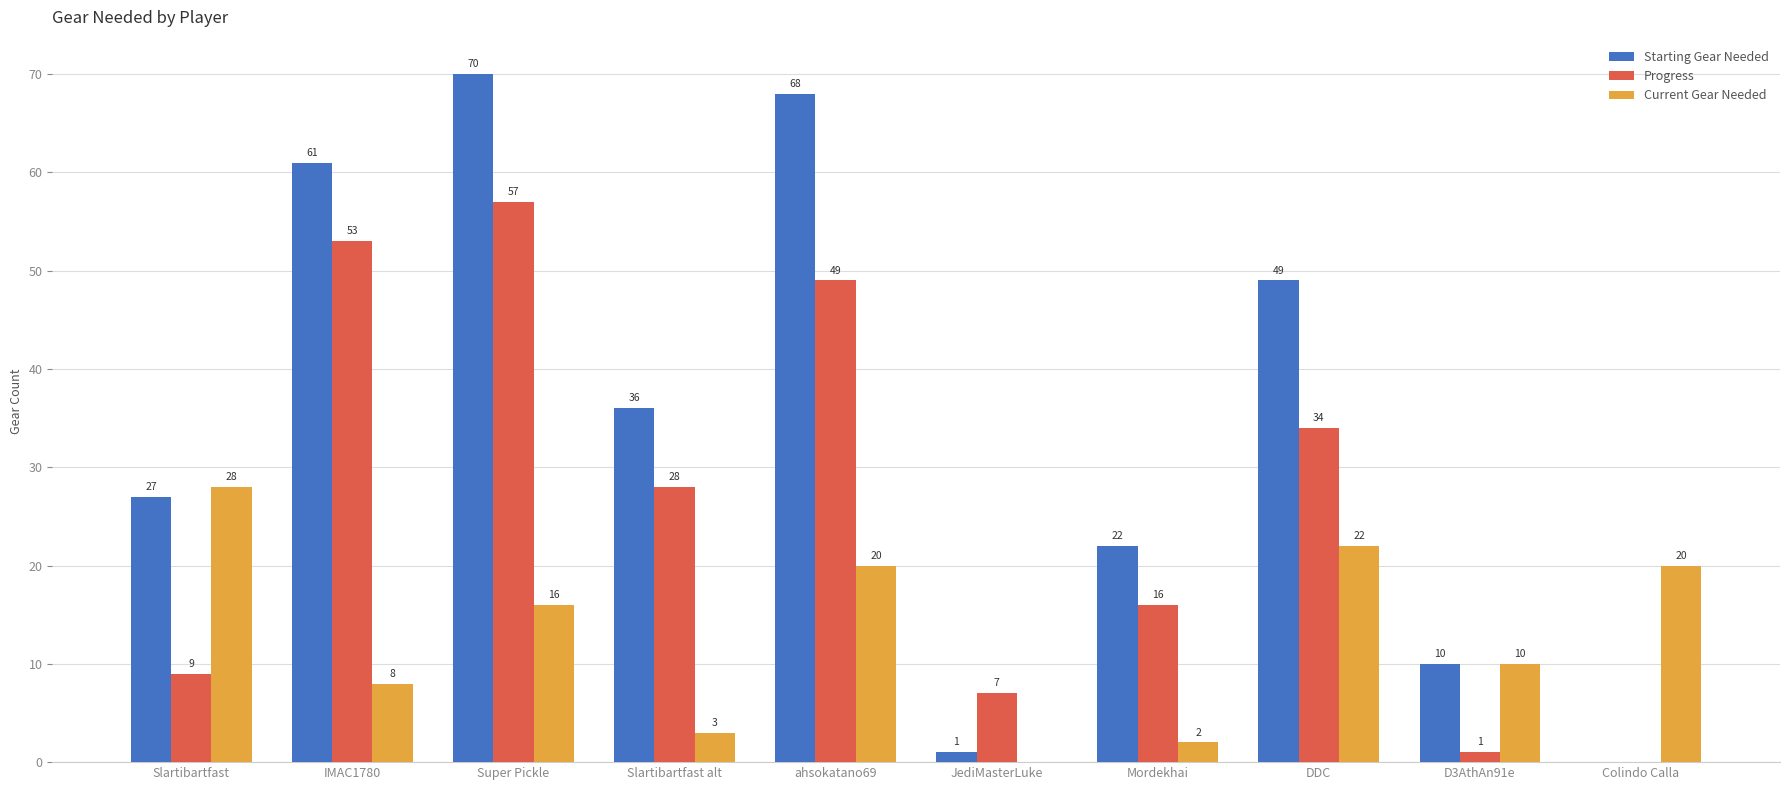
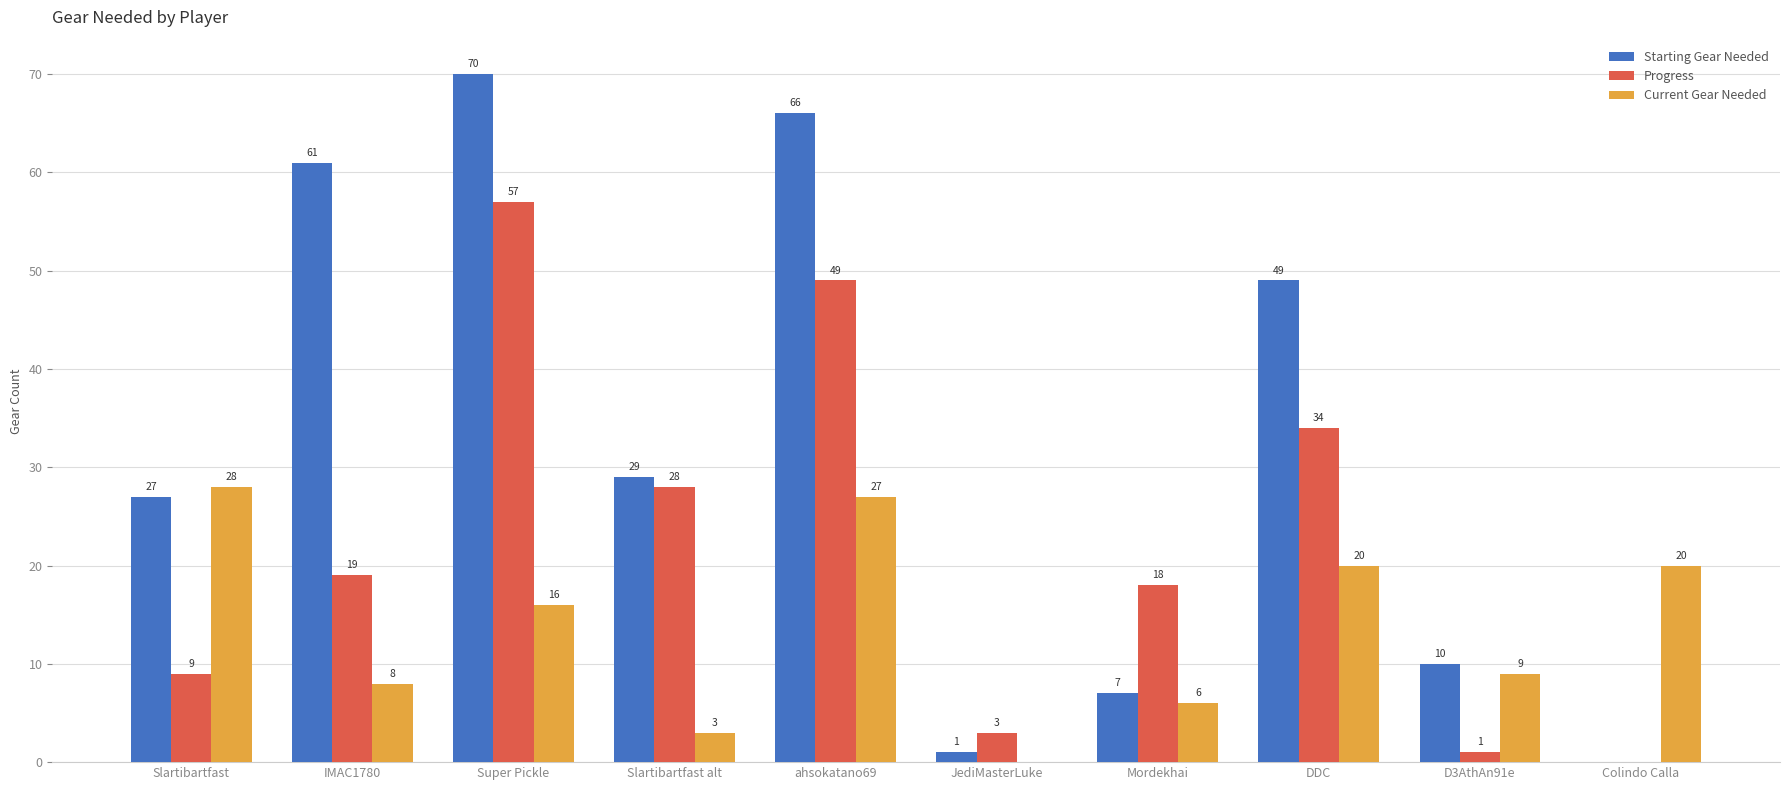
Progress, IMAC1780: 53 -> 19
Starting Gear Needed, Slartibartfast alt: 36 -> 29
Starting Gear Needed, ahsokatano69: 68 -> 66
Current Gear Needed, ahsokatano69: 20 -> 27
Progress, JediMasterLuke: 7 -> 3
Starting Gear Needed, Mordekhai: 22 -> 7
Progress, Mordekhai: 16 -> 18
Current Gear Needed, Mordekhai: 2 -> 6
Current Gear Needed, DDC: 22 -> 20
Current Gear Needed, D3AthAn91e: 10 -> 9
